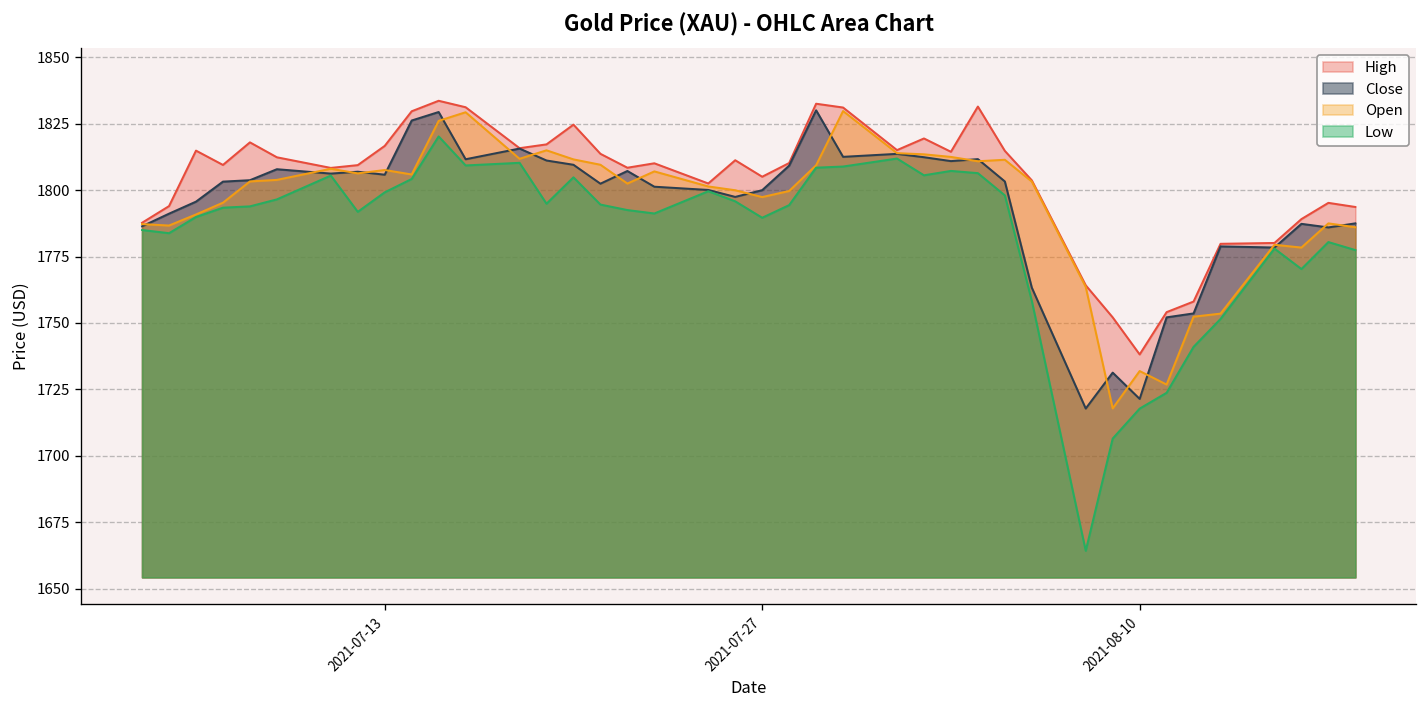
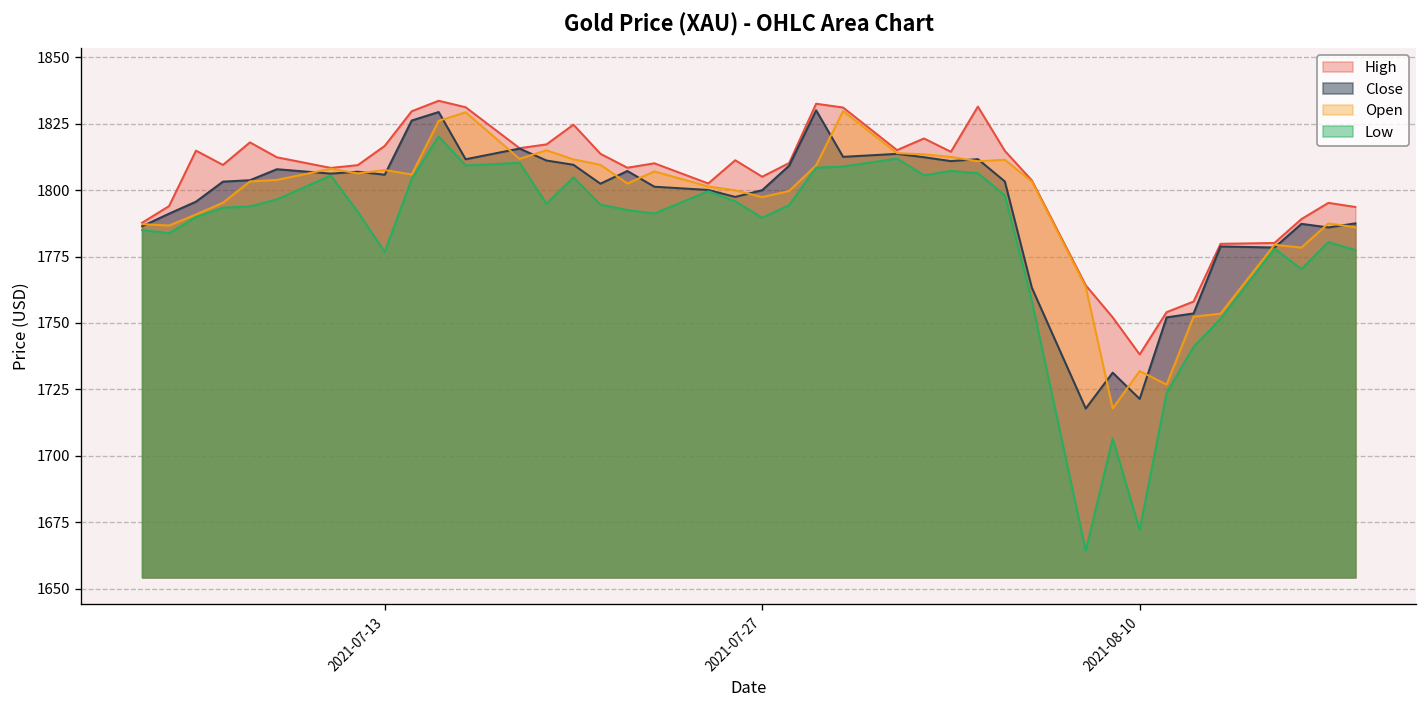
Low, 2021-07-13: 1799 -> 1777
Low, 2021-08-10: 1718 -> 1672
